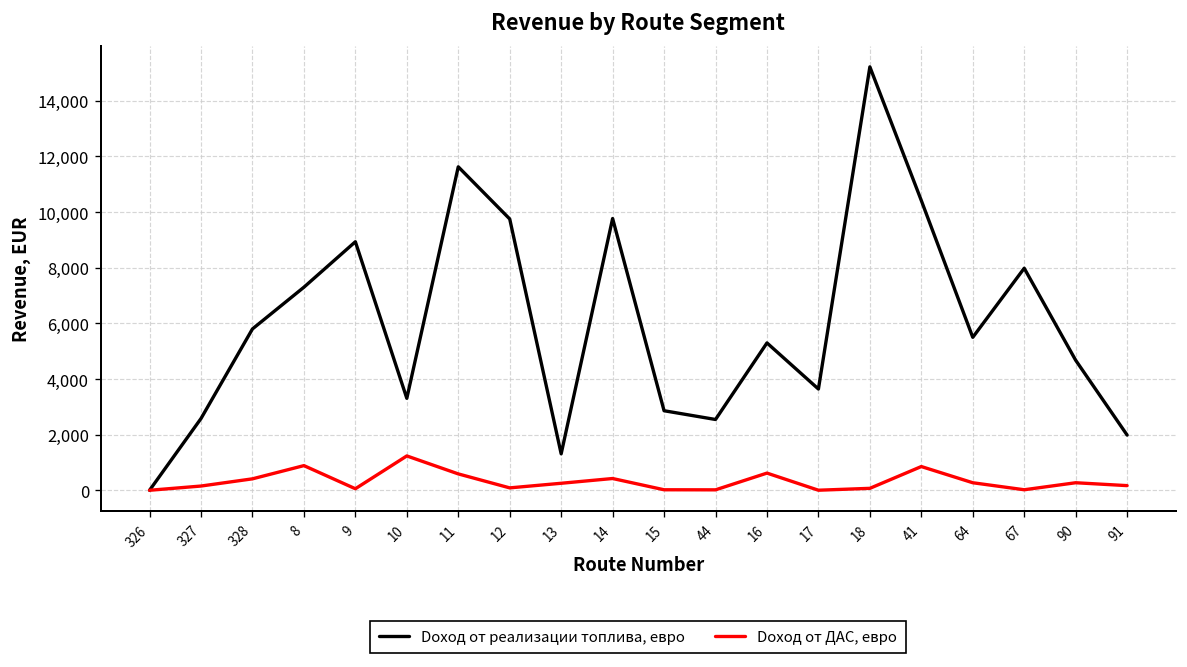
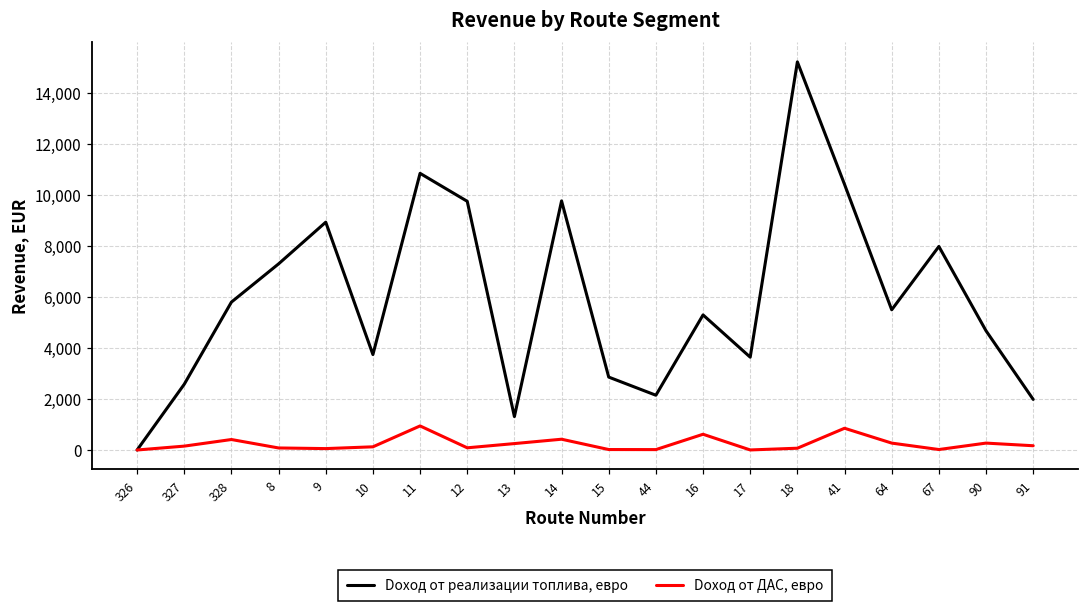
Doход от ДАС, евро, 8: 900 -> 100
Doход от реализации топлива, евро, 10: 3,300 -> 3,700
Doход от ДАС, евро, 10: 1,200 -> 100
Doход от реализации топлива, евро, 11: 11,600 -> 10,800
Doход от ДАС, евро, 11: 600 -> 900
Doход от реализации топлива, евро, 44: 2,500 -> 2,100
